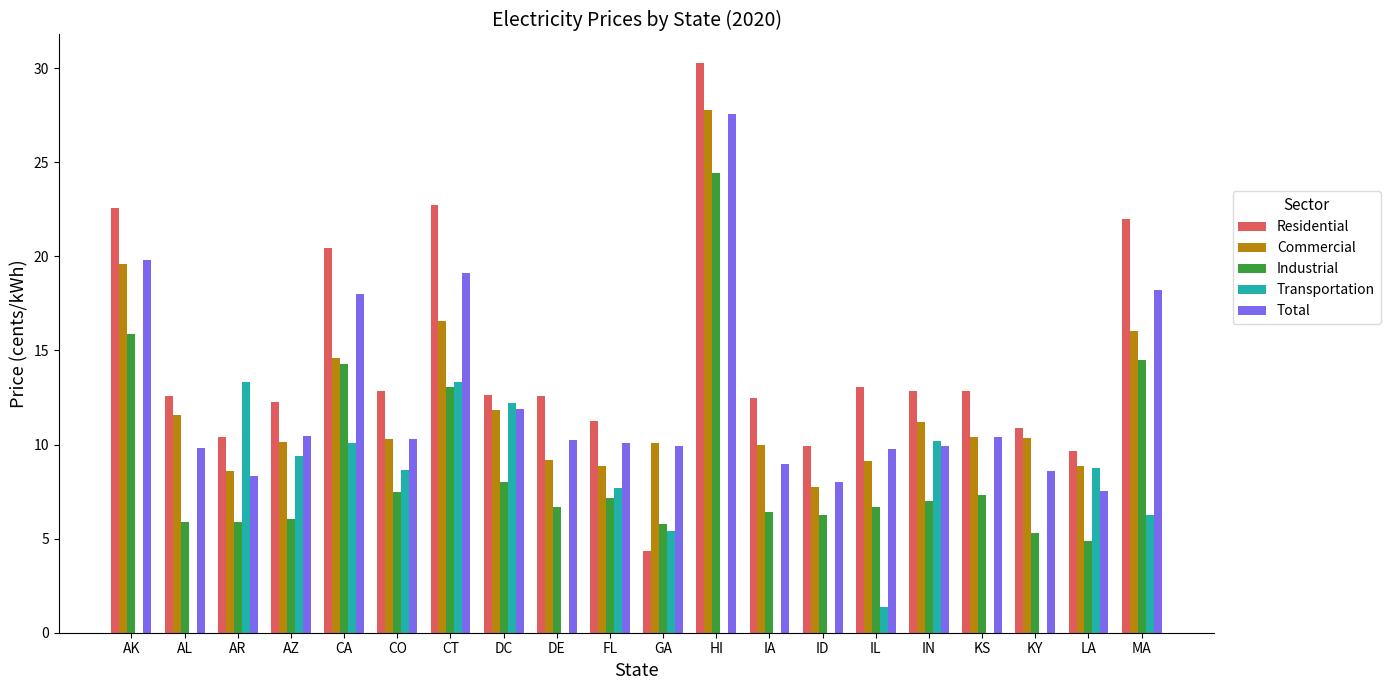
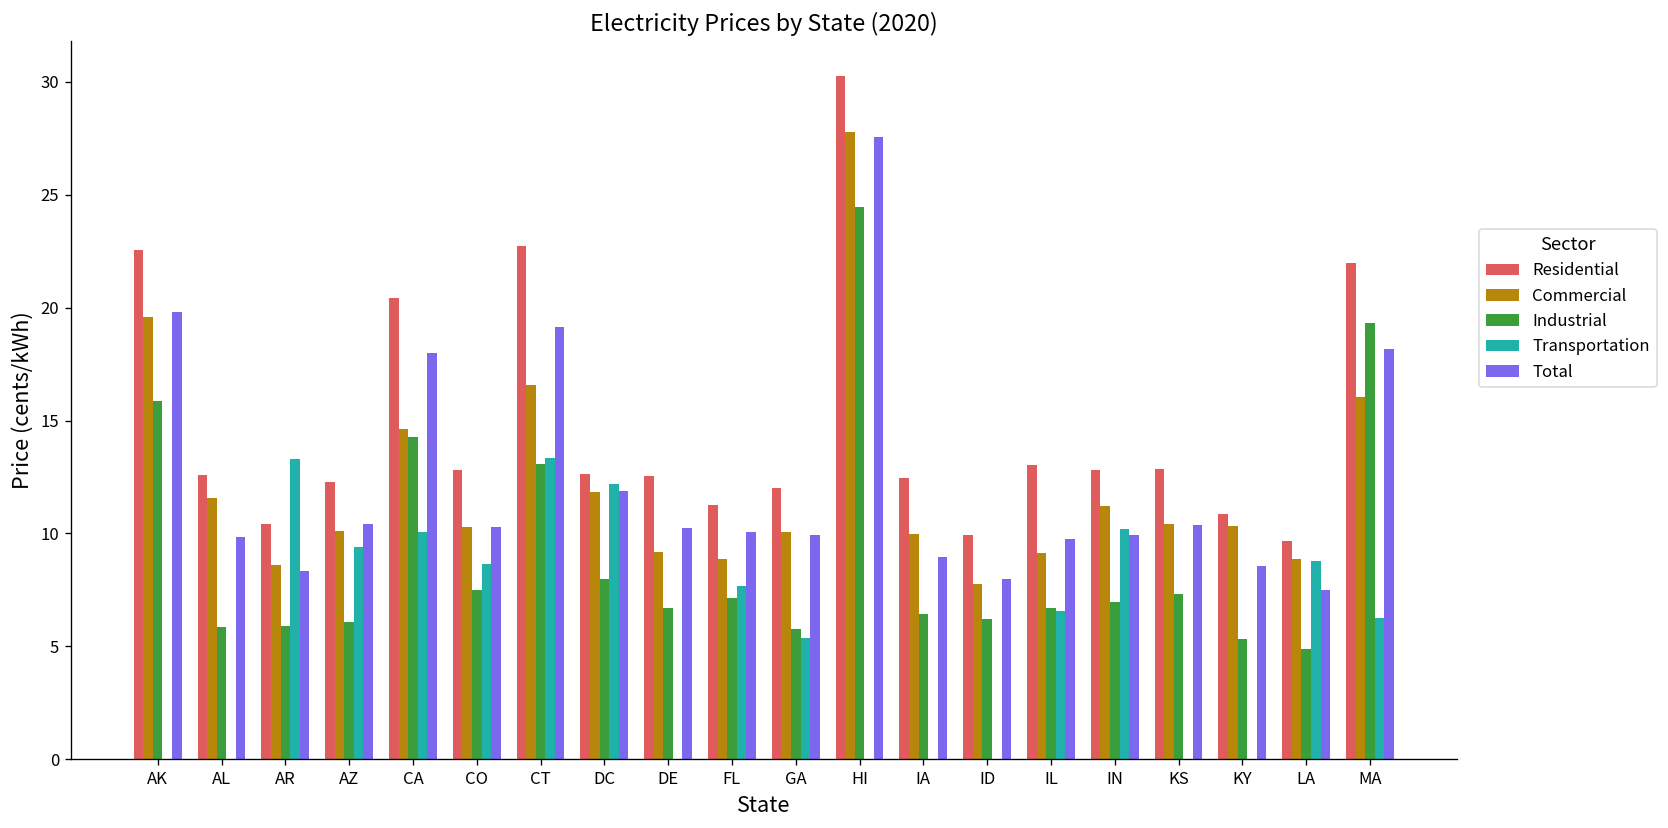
Residential, GA: 4.3 -> 12.0
Transportation, IL: 1.4 -> 6.6
Industrial, MA: 14.5 -> 19.3
